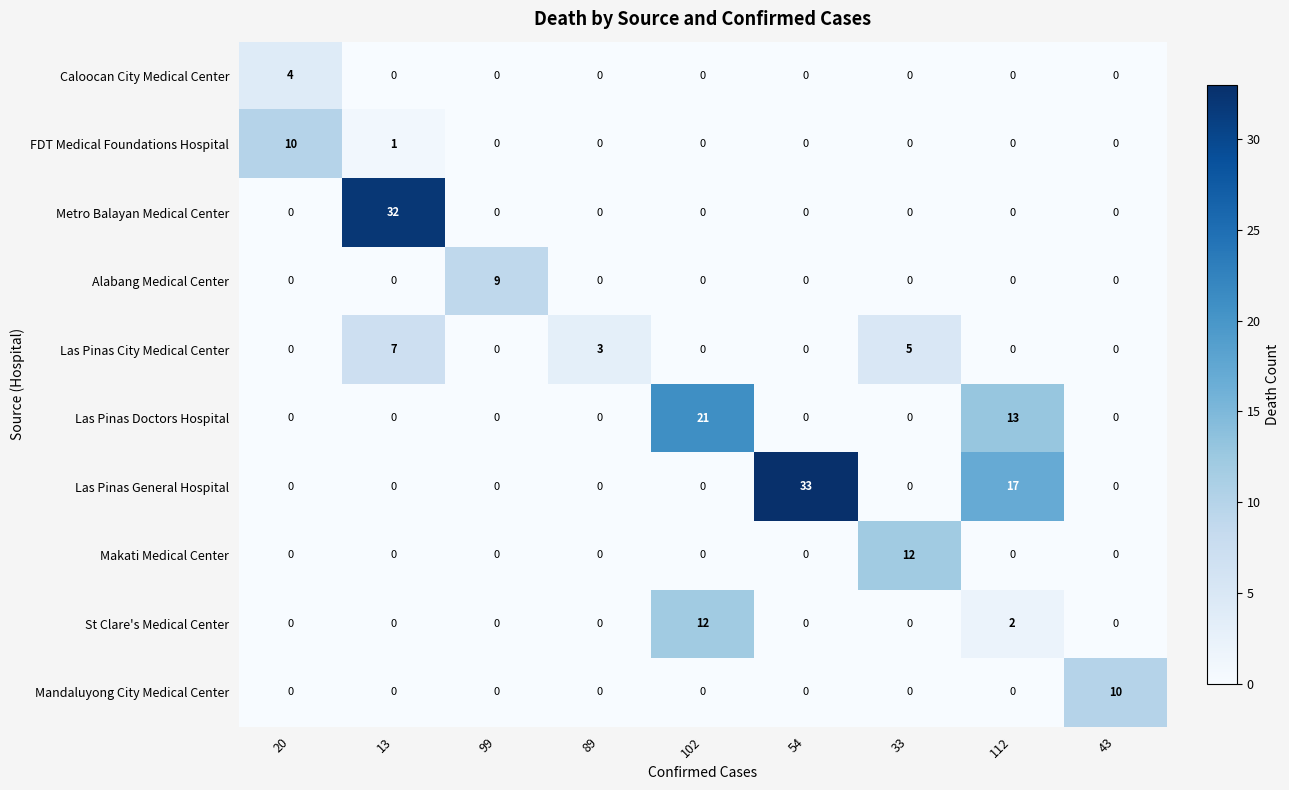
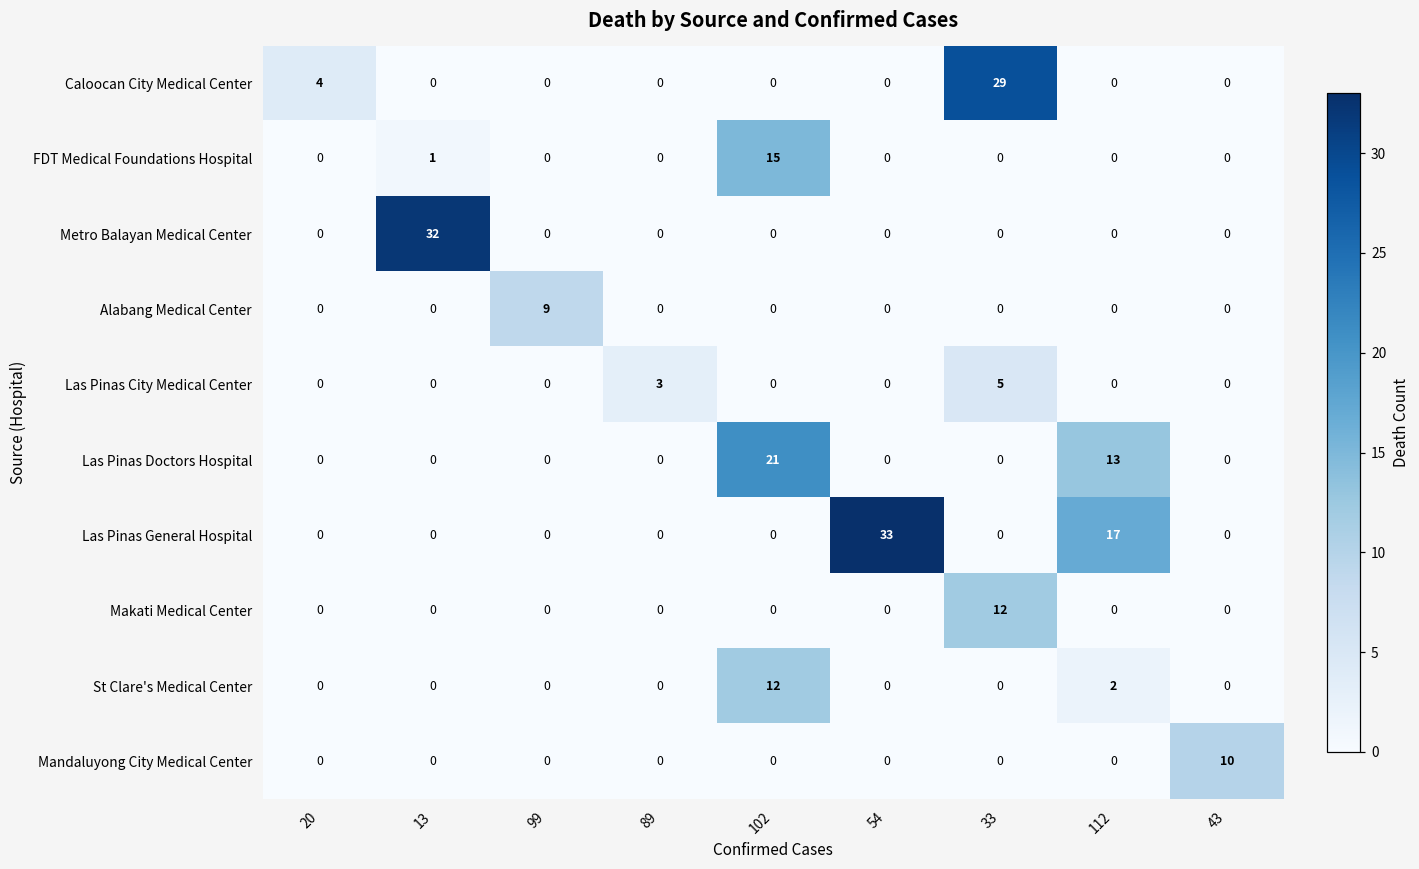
Caloocan City Medical Center, 33: 0 -> 29
FDT Medical Foundations Hospital, 20: 10 -> 0
FDT Medical Foundations Hospital, 102: 0 -> 15
Las Pinas City Medical Center, 13: 7 -> 0
